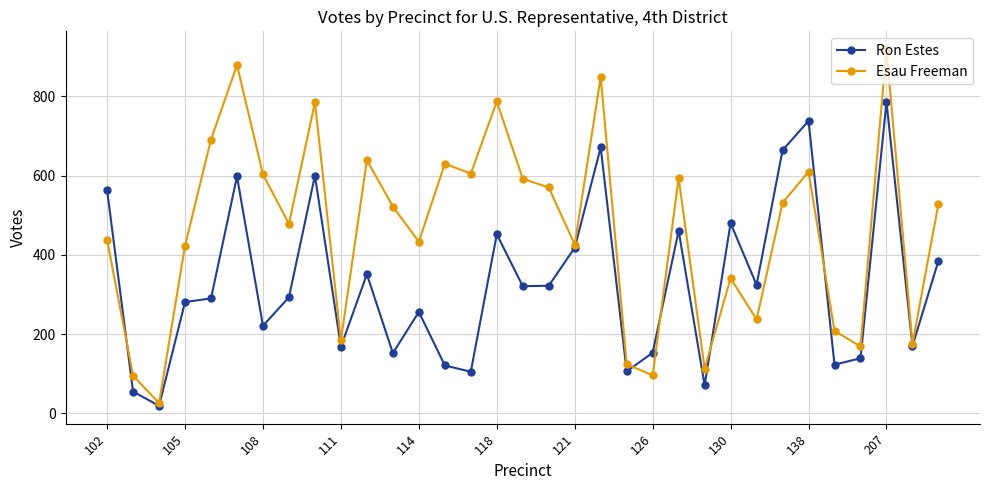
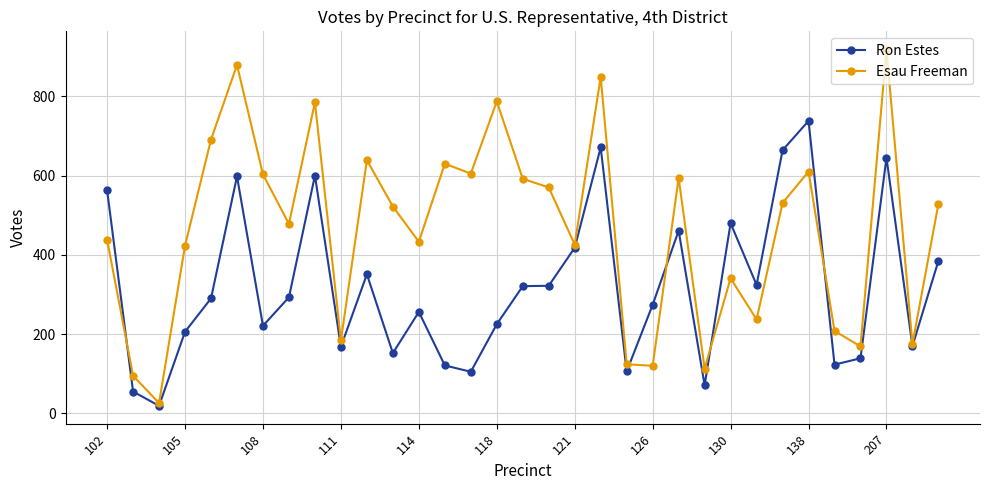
Ron Estes, 105: 280 -> 210
Ron Estes, 118: 450 -> 230
Ron Estes, 126: 150 -> 270
Esau Freeman, 126: 100 -> 120
Ron Estes, 207: 790 -> 650
